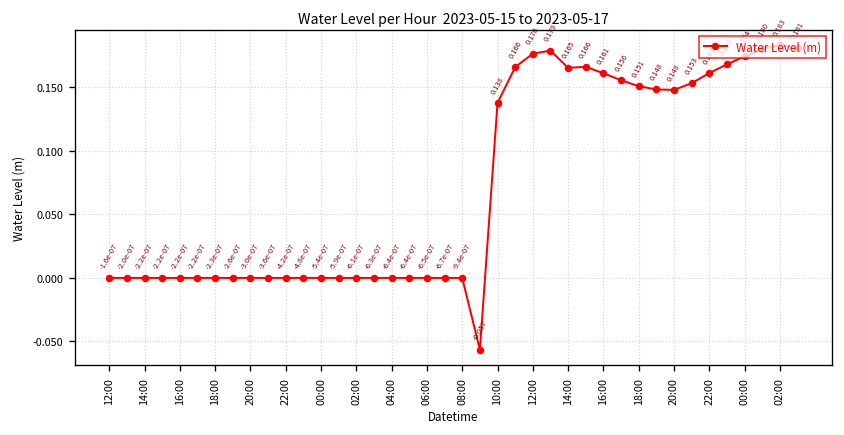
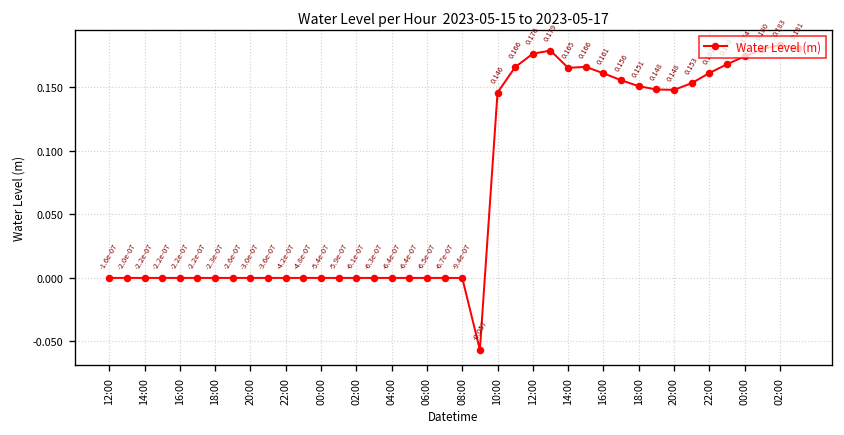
10:00: 0.138 -> 0.146
